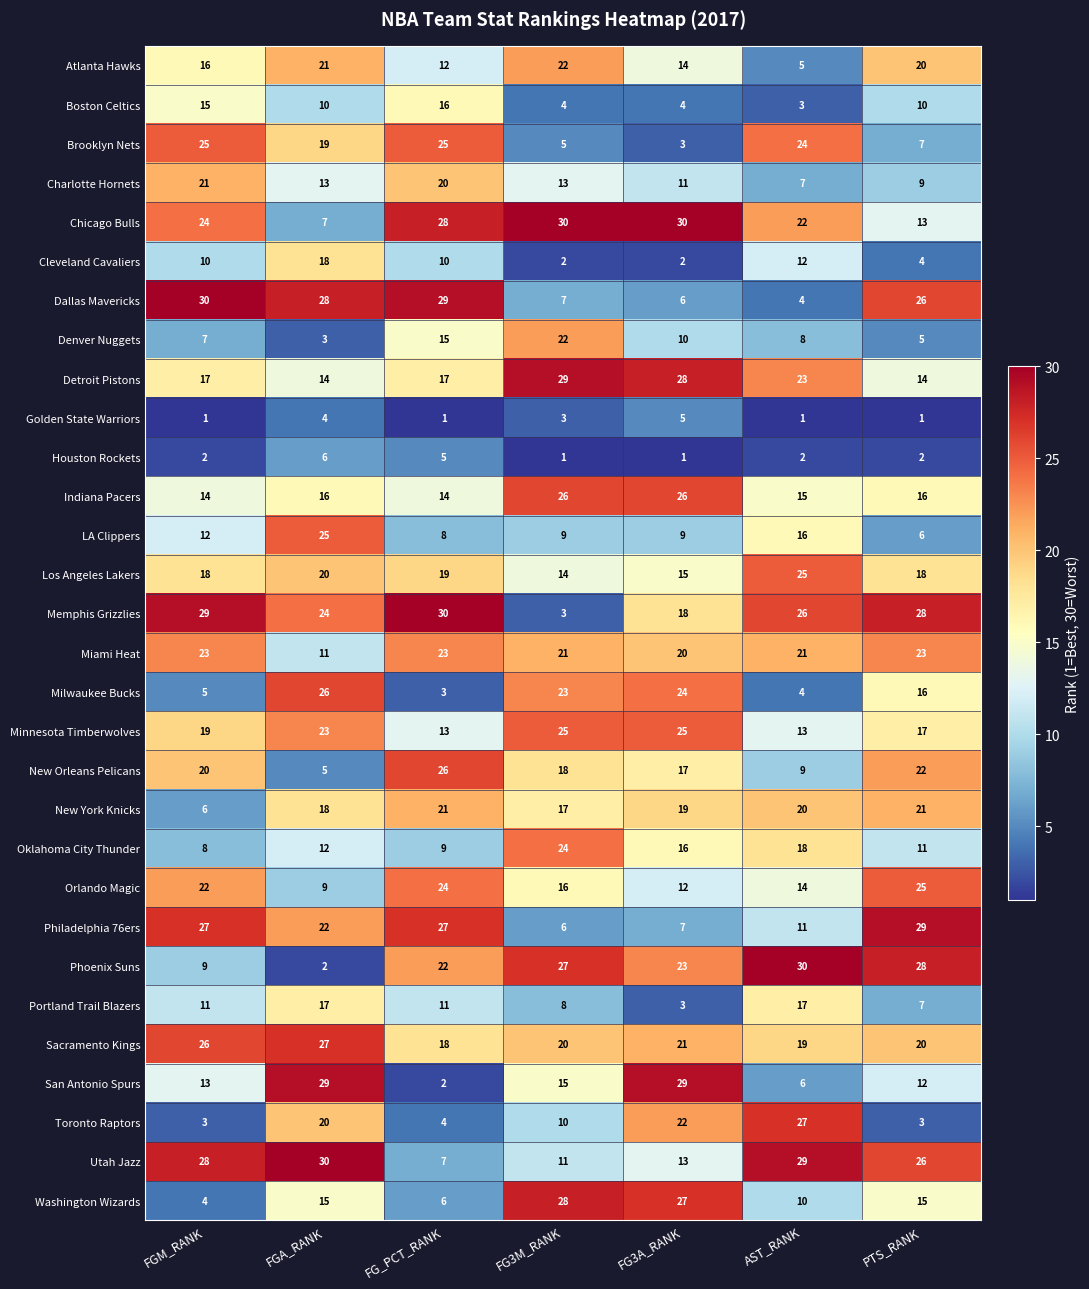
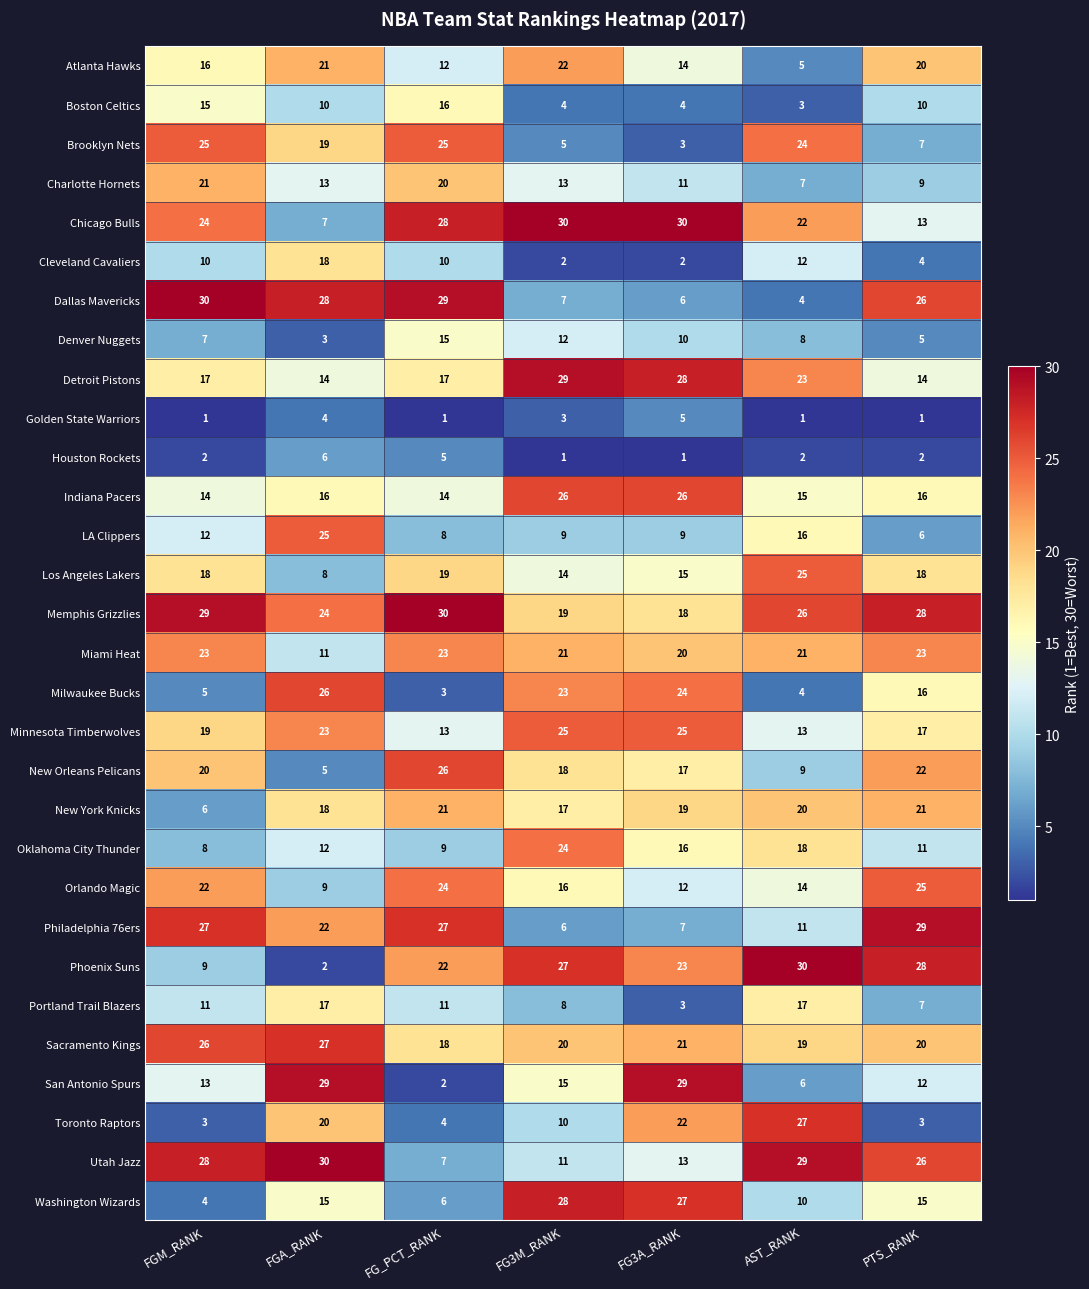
Denver Nuggets, FG3M_RANK: 22 -> 12
Los Angeles Lakers, FGA_RANK: 20 -> 8
Memphis Grizzlies, FG3M_RANK: 3 -> 19
